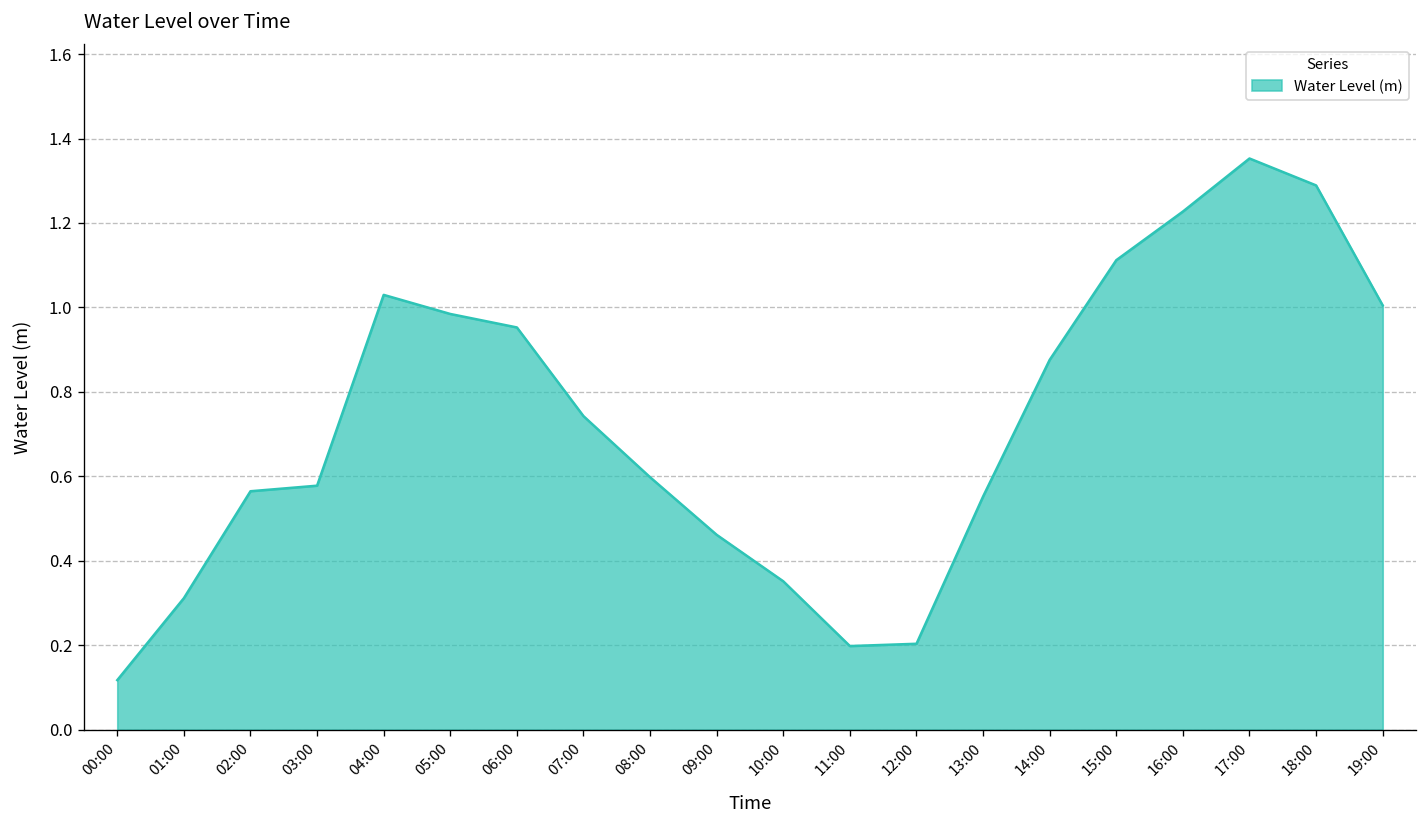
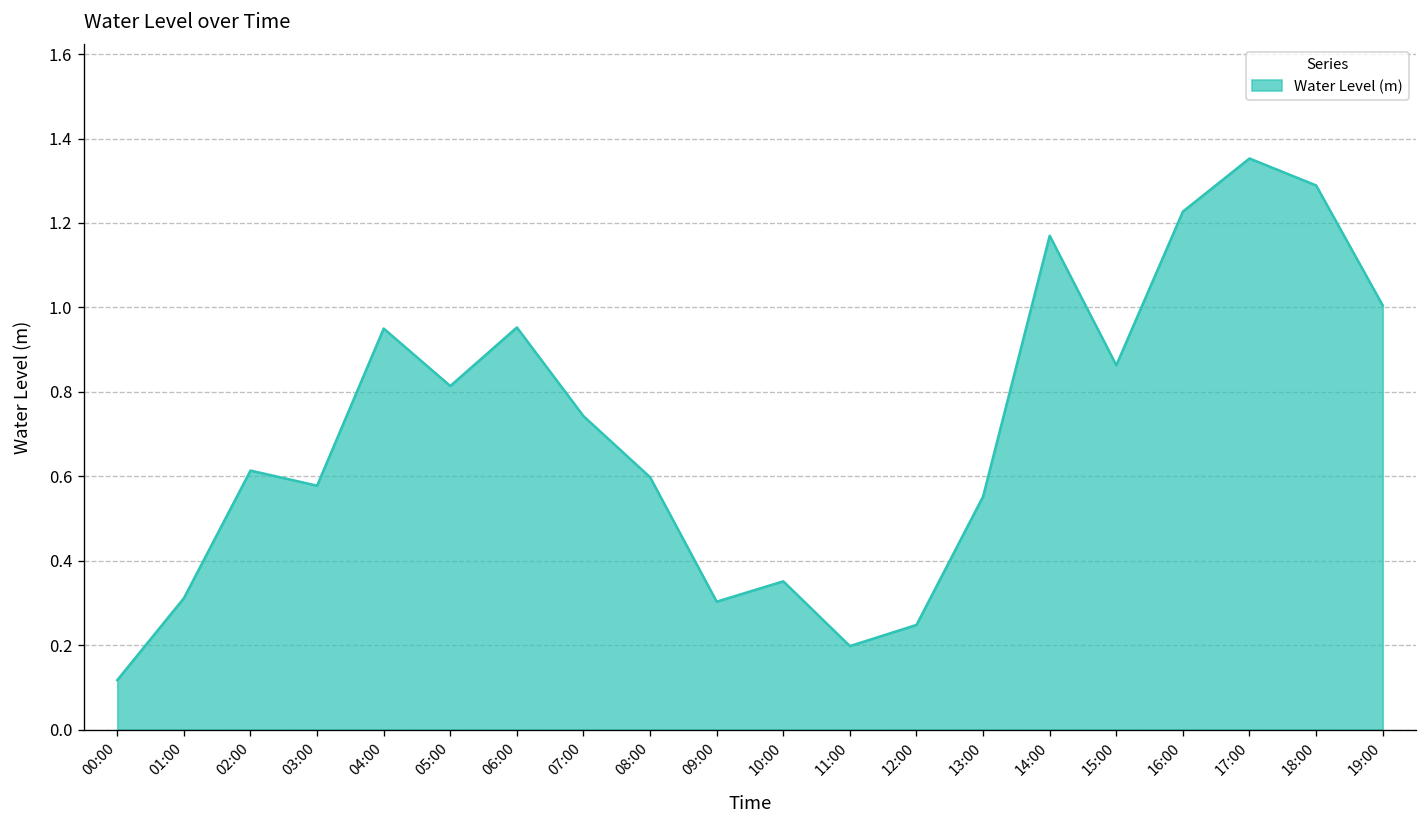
02:00: 0.56 -> 0.61
04:00: 1.03 -> 0.95
05:00: 0.98 -> 0.81
09:00: 0.46 -> 0.30
12:00: 0.20 -> 0.25
14:00: 0.88 -> 1.17
15:00: 1.11 -> 0.86
